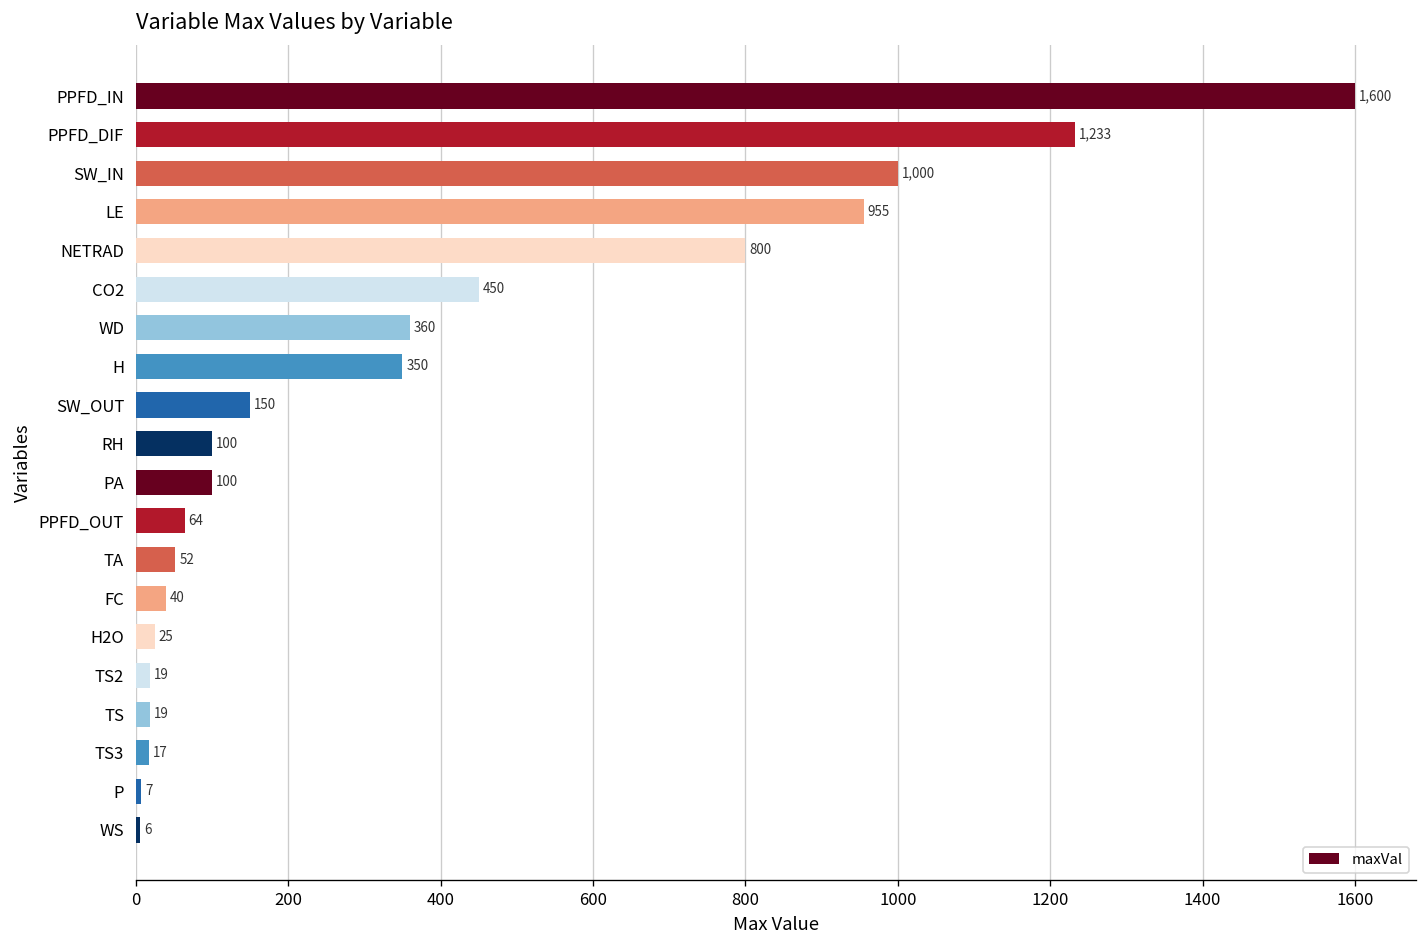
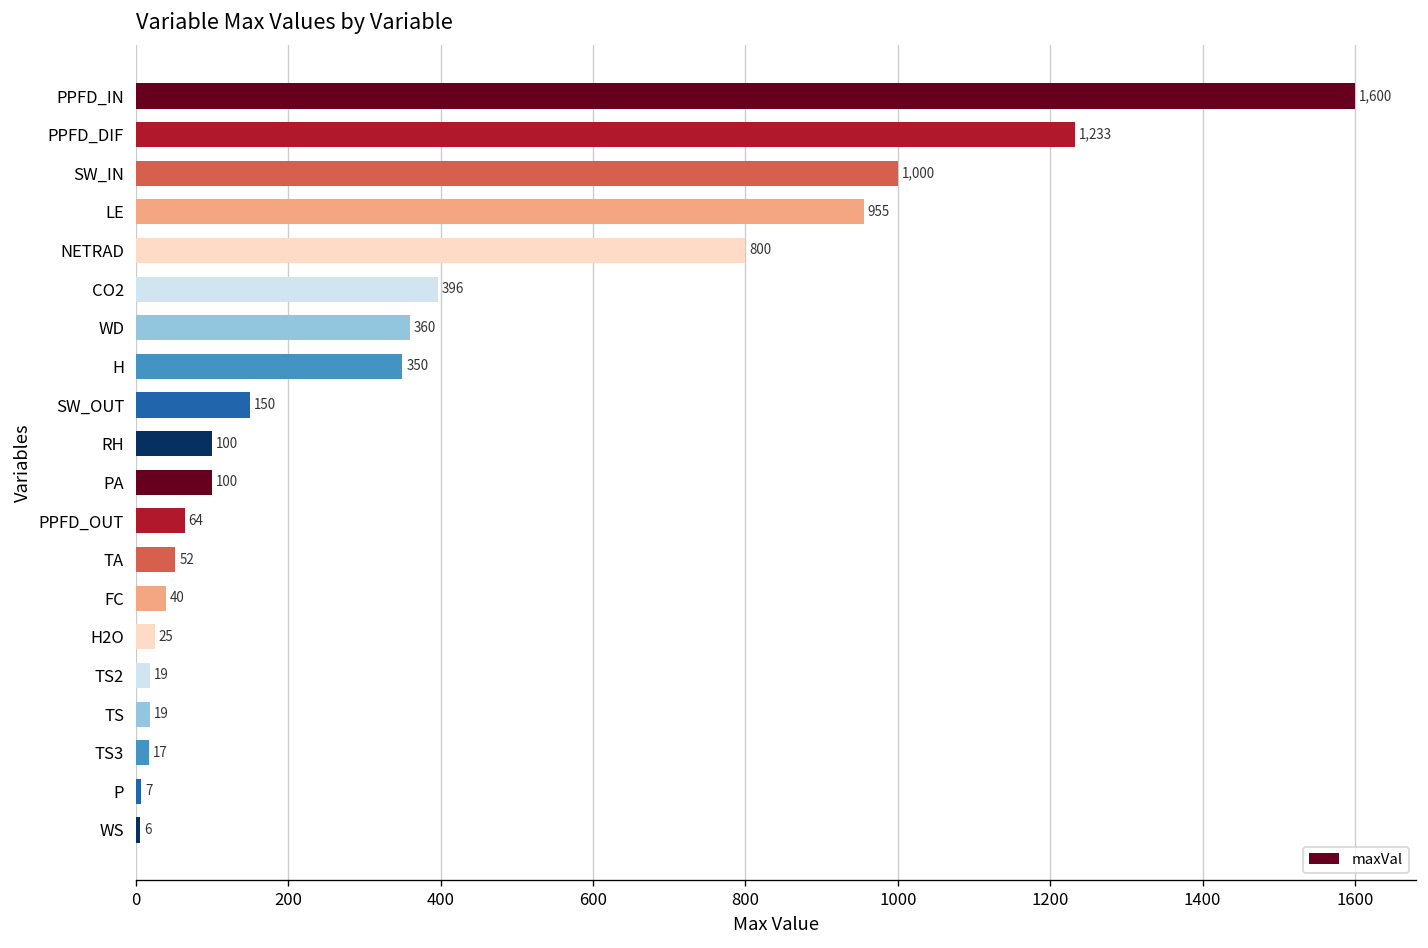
CO2: 450 -> 396
